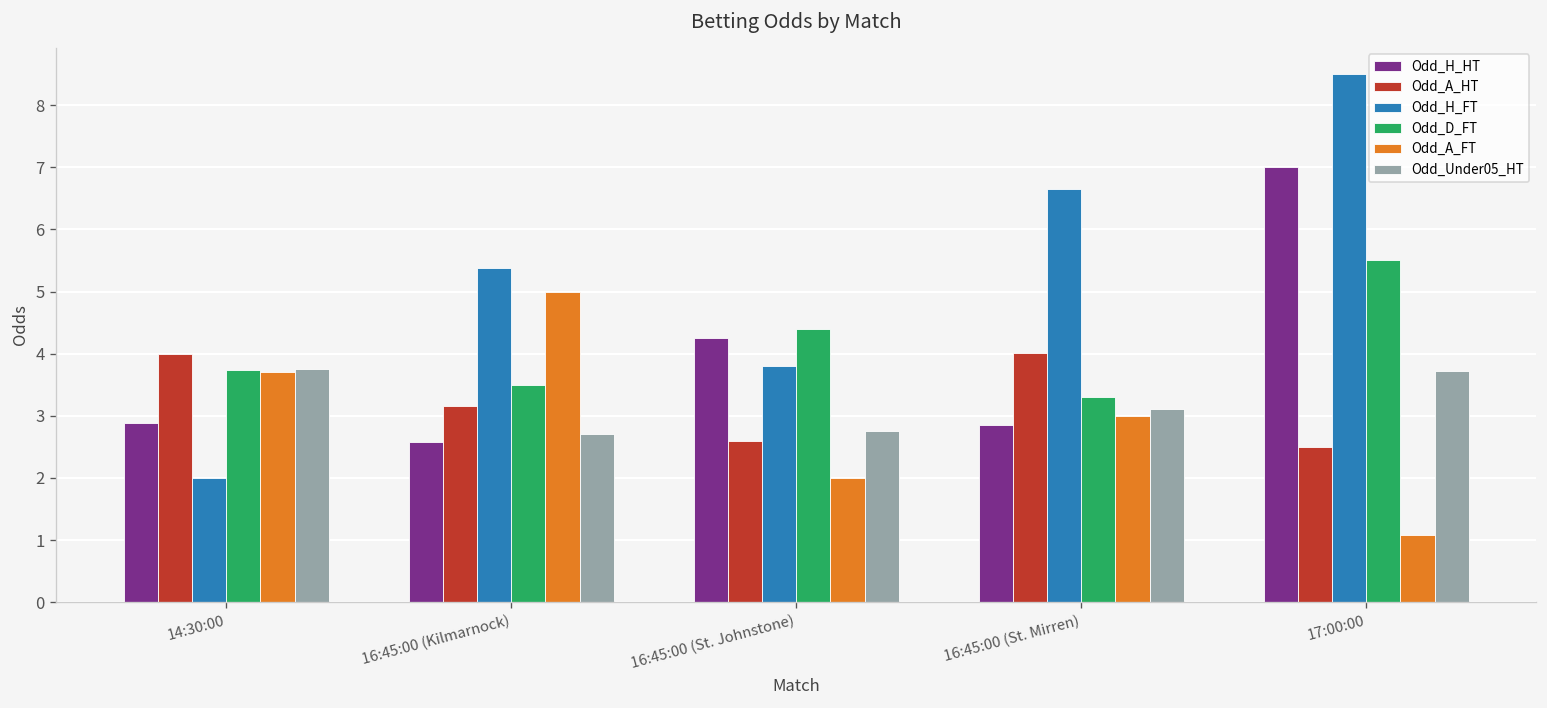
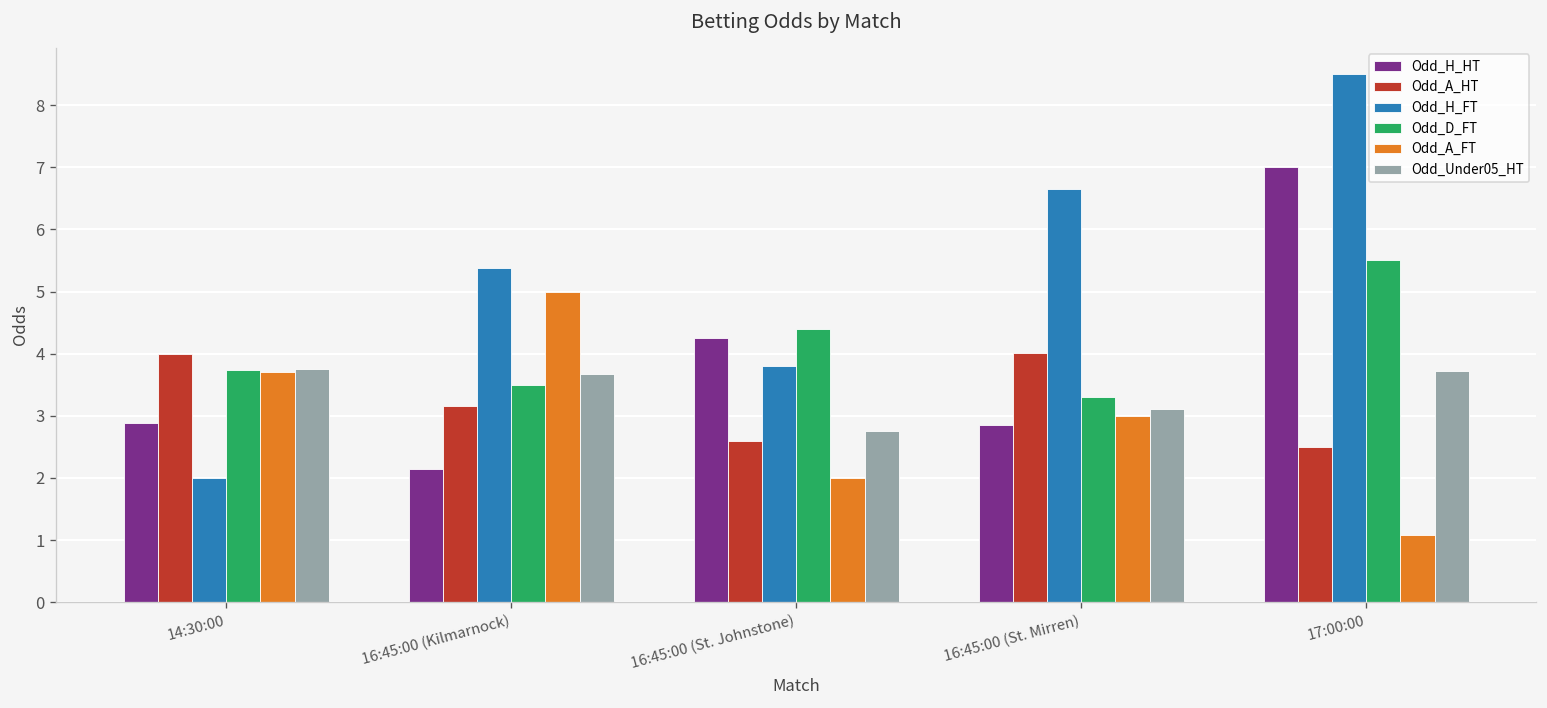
Odd_H_HT, 16:45:00 (Kilmarnock): 2.6 -> 2.2
Odd_Under05_HT, 16:45:00 (Kilmarnock): 2.7 -> 3.7
